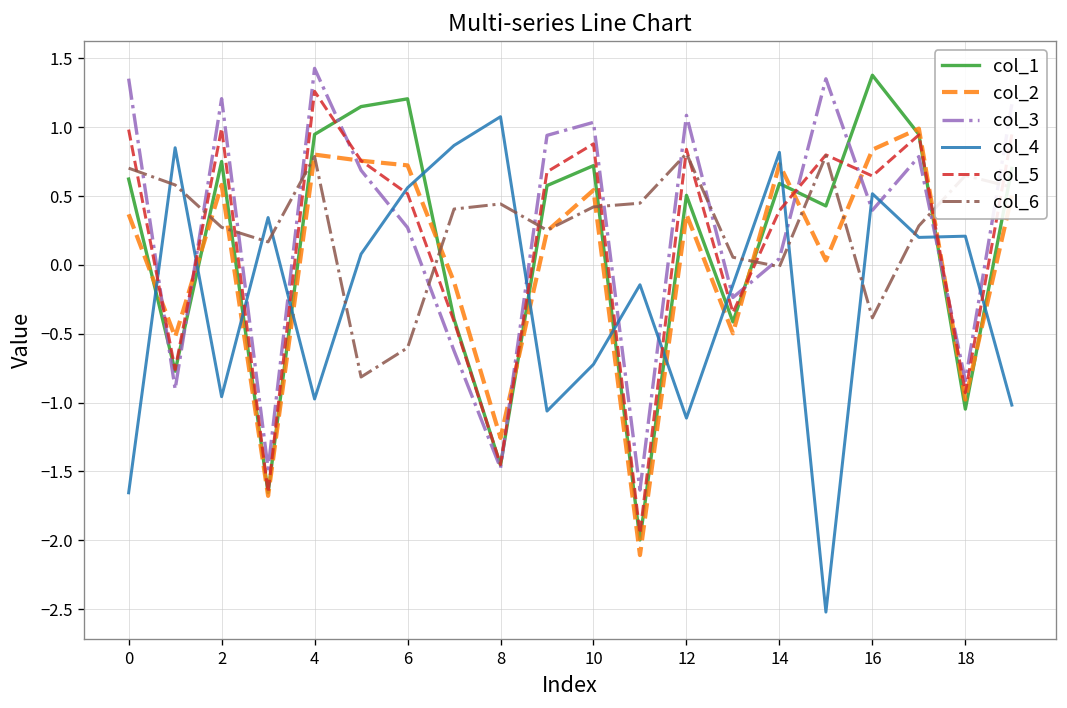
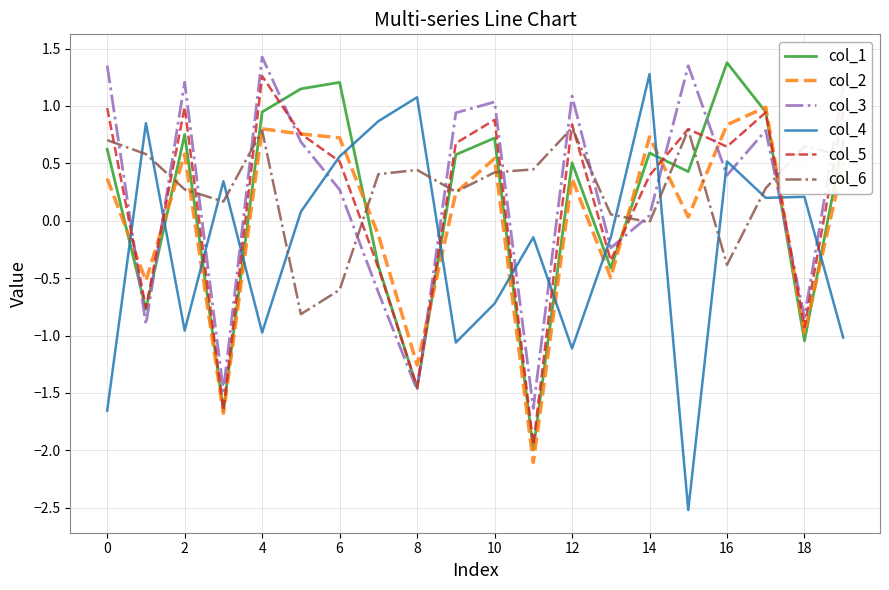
col_4, 14: 0.82 -> 1.28
